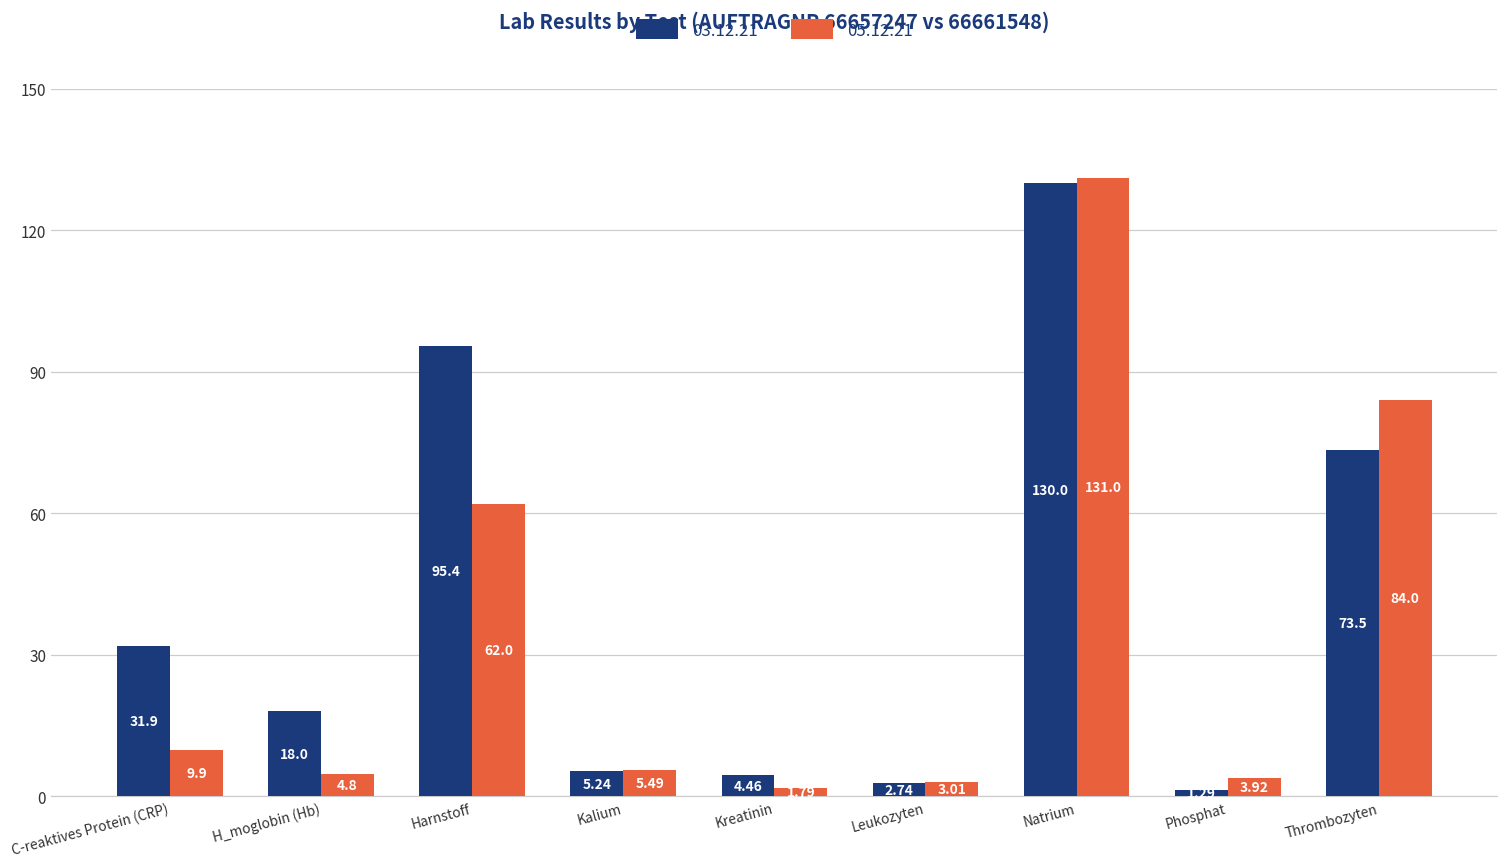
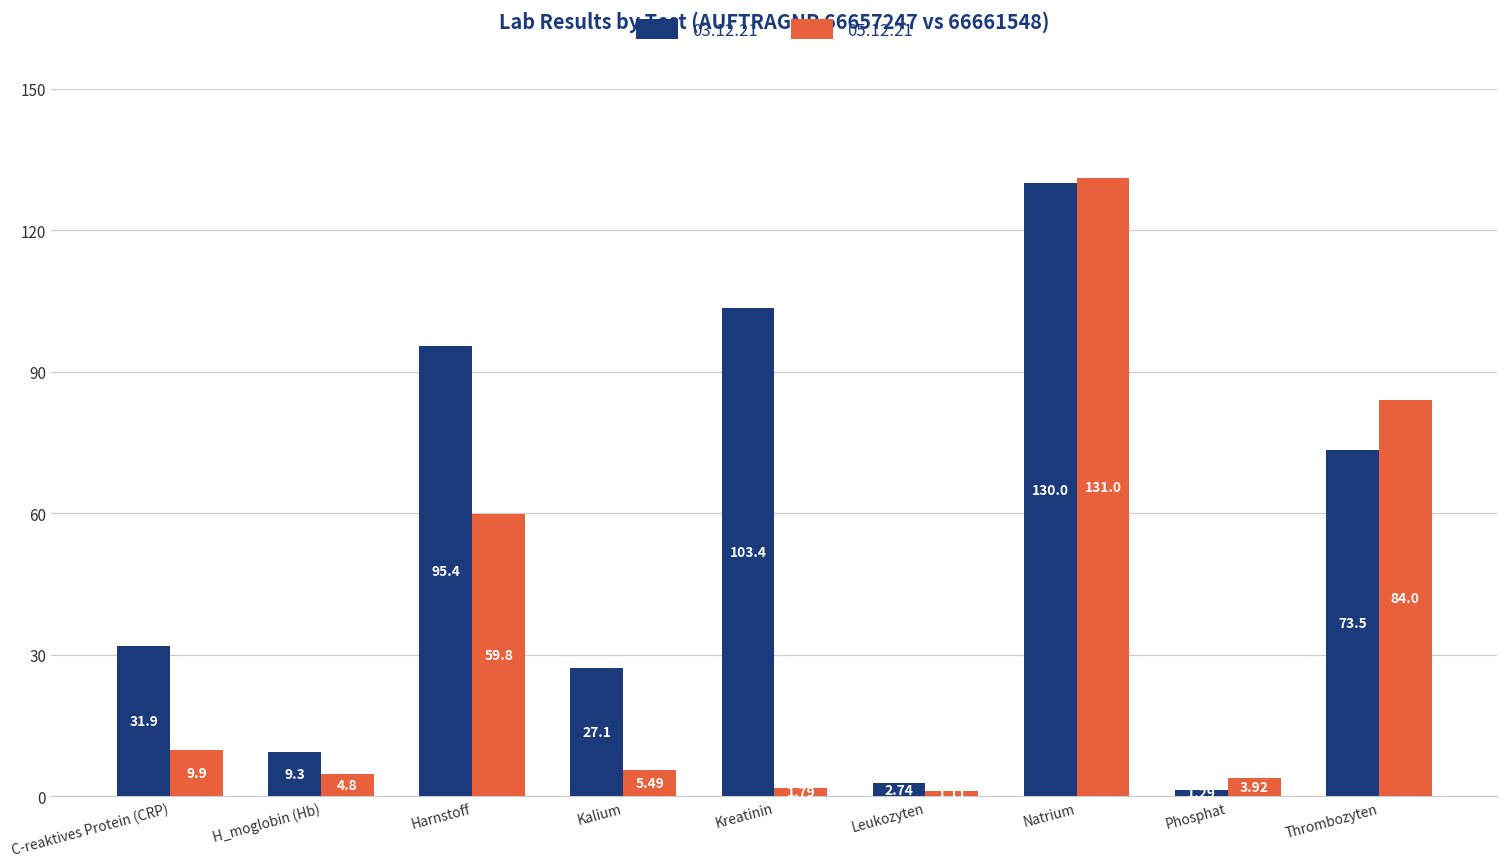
03.12.21, H_moglobin (Hb): 18.0 -> 9.3
05.12.21, Harnstoff: 62.0 -> 59.8
03.12.21, Kalium: 5.24 -> 27.1
03.12.21, Kreatinin: 4.46 -> 103.4
05.12.21, Leukozyten: 3 -> 1
